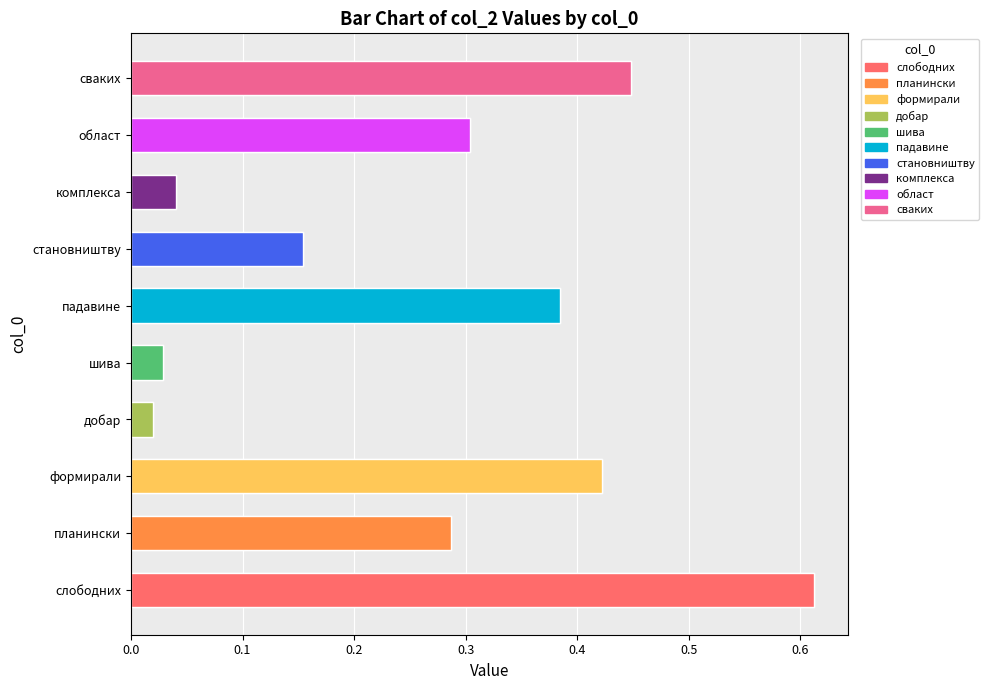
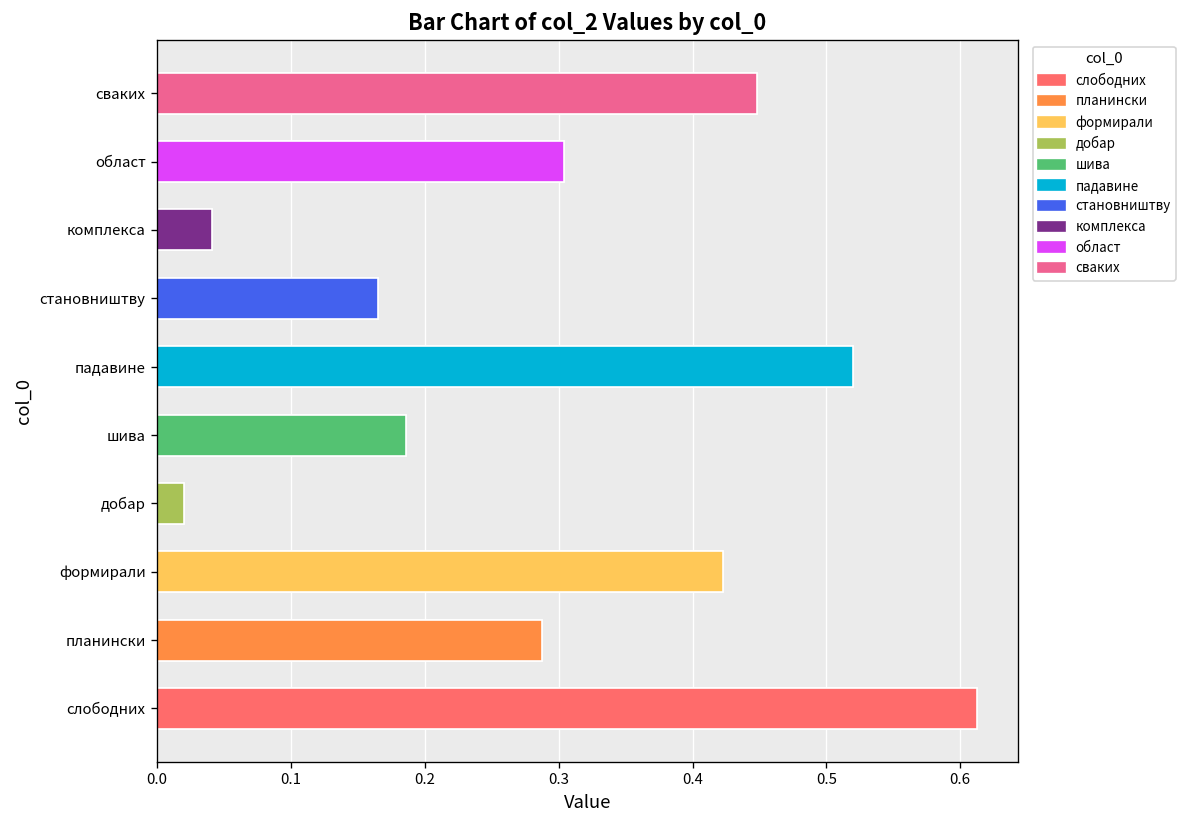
становништву, становништву: 0.154 -> 0.165
падавине, падавине: 0.385 -> 0.520
шива, шива: 0.029 -> 0.186
